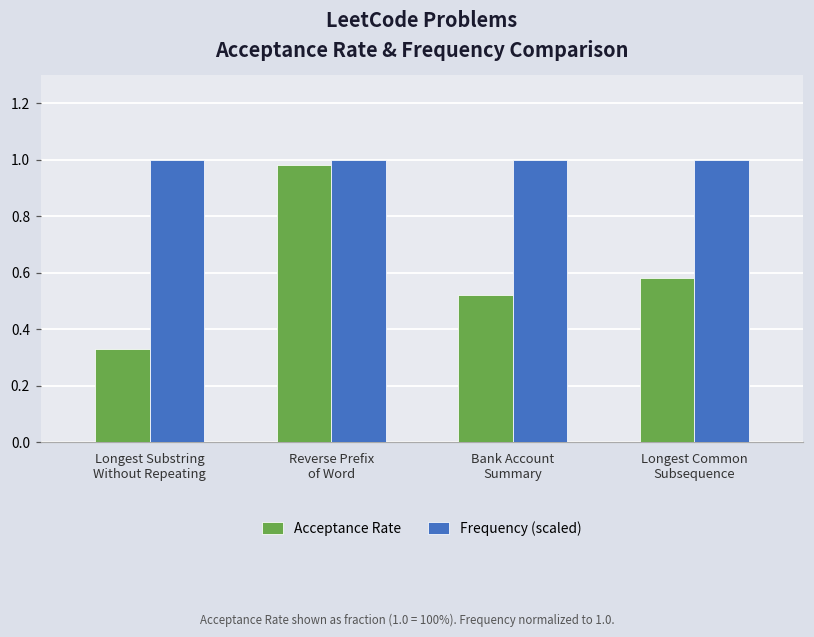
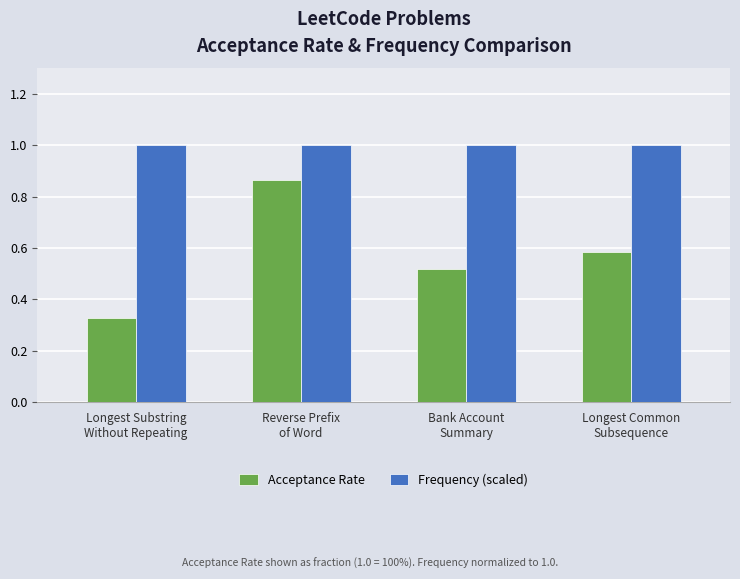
Acceptance Rate, Reverse Prefix of Word: 0.98 -> 0.86
